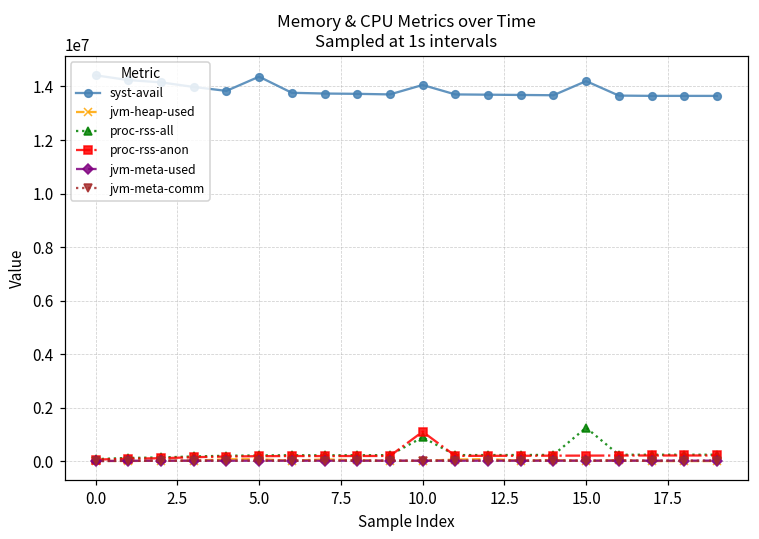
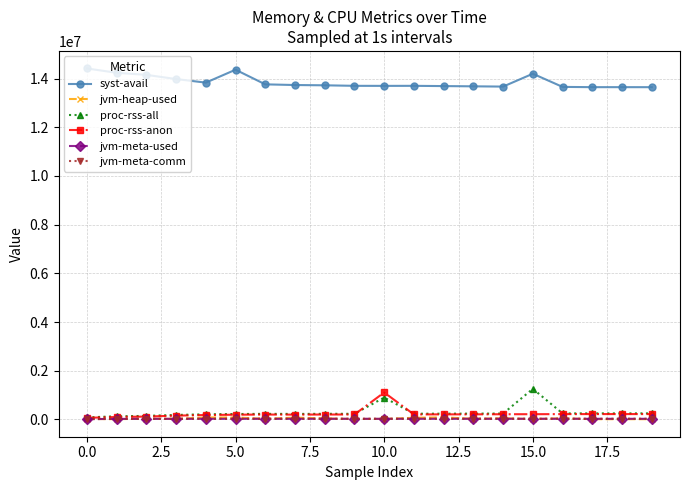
syst-avail, 10.0: 14100000 -> 13700000
